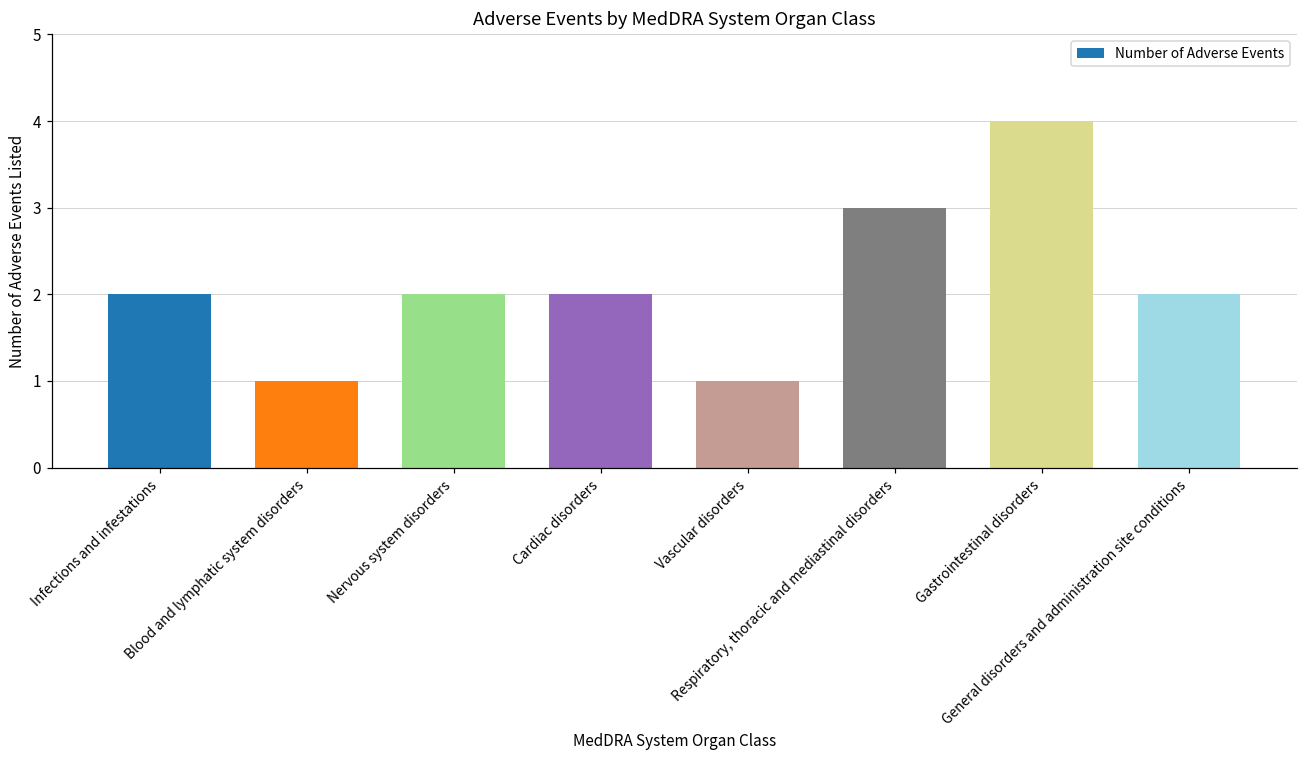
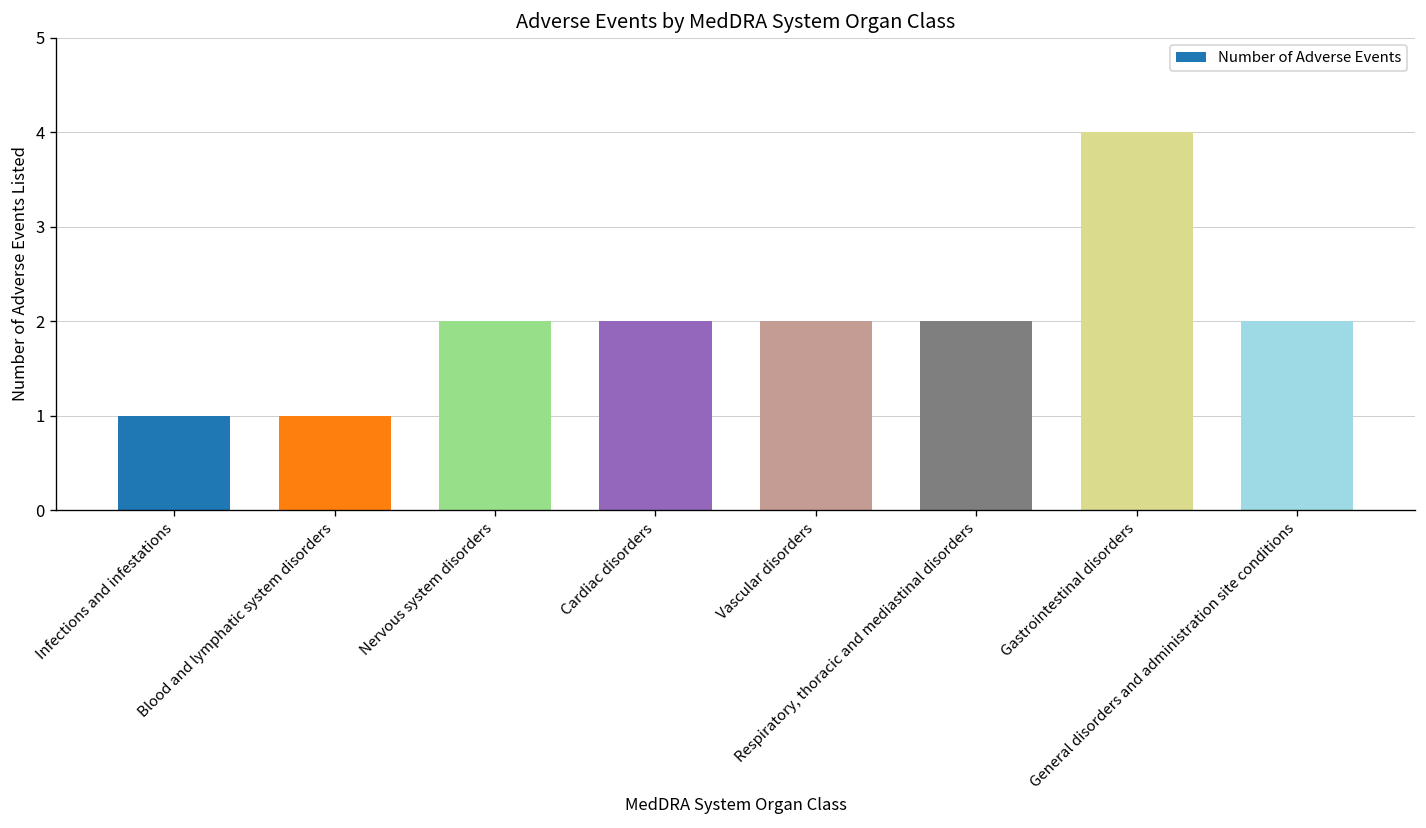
Infections and infestations: 2 -> 1
Vascular disorders: 1 -> 2
Respiratory, thoracic and mediastinal disorders: 3 -> 2
